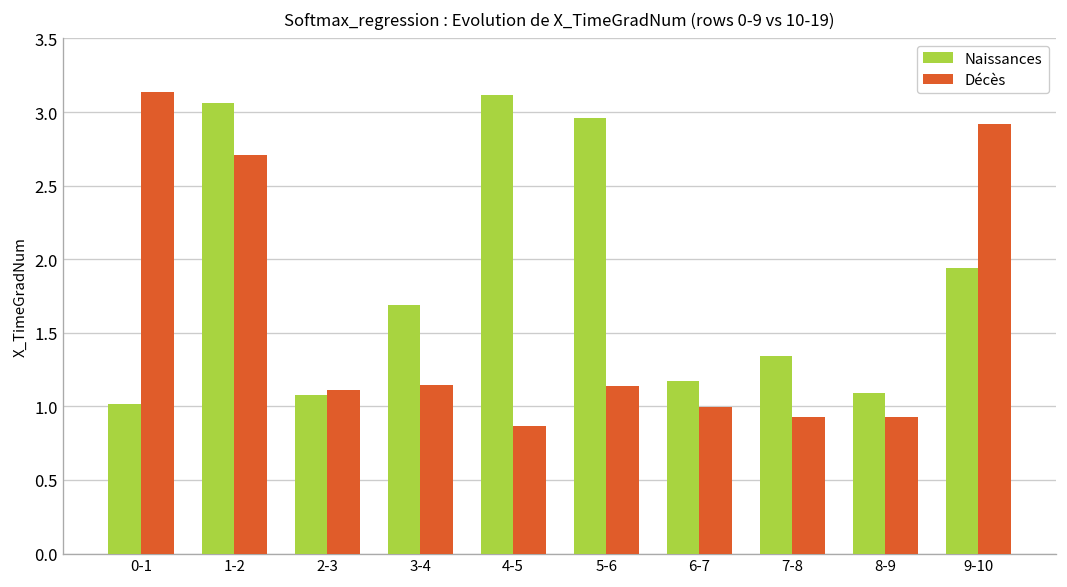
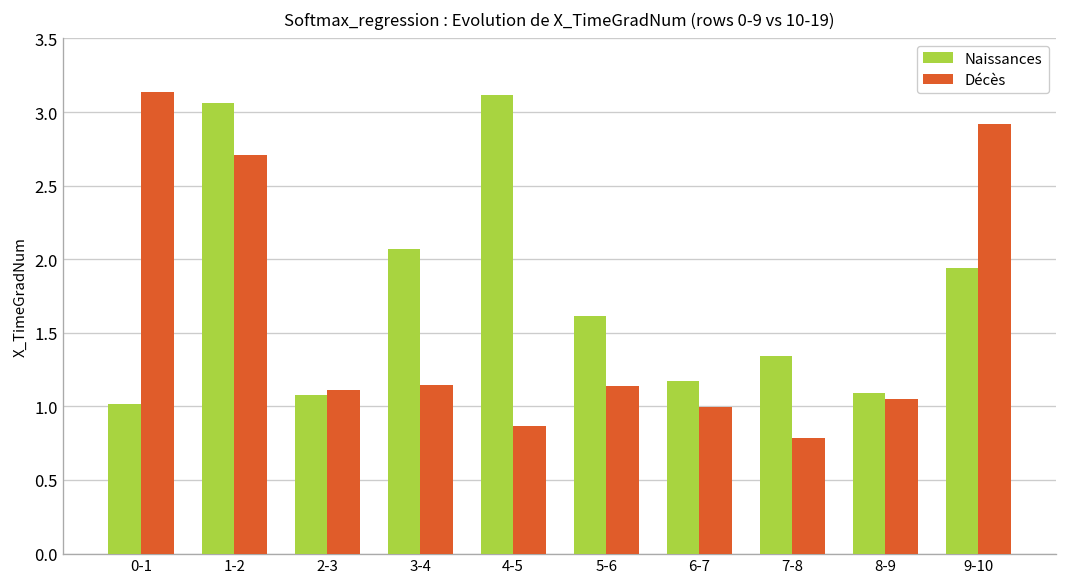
Naissances, 3-4: 1.69 -> 2.07
Naissances, 5-6: 2.96 -> 1.62
Décès, 7-8: 0.93 -> 0.79
Décès, 8-9: 0.93 -> 1.05
